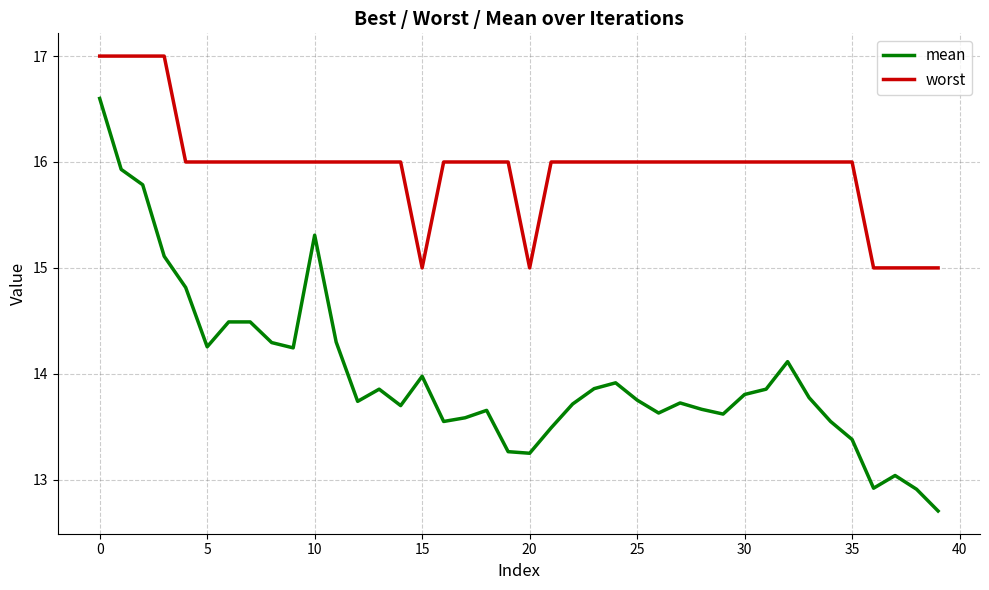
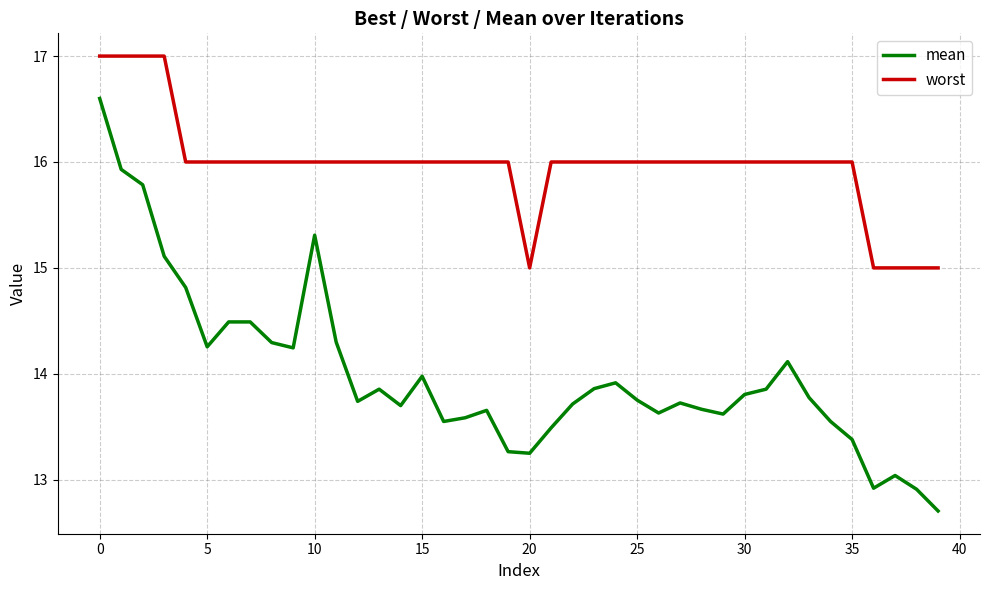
worst, 15: 15 -> 16
